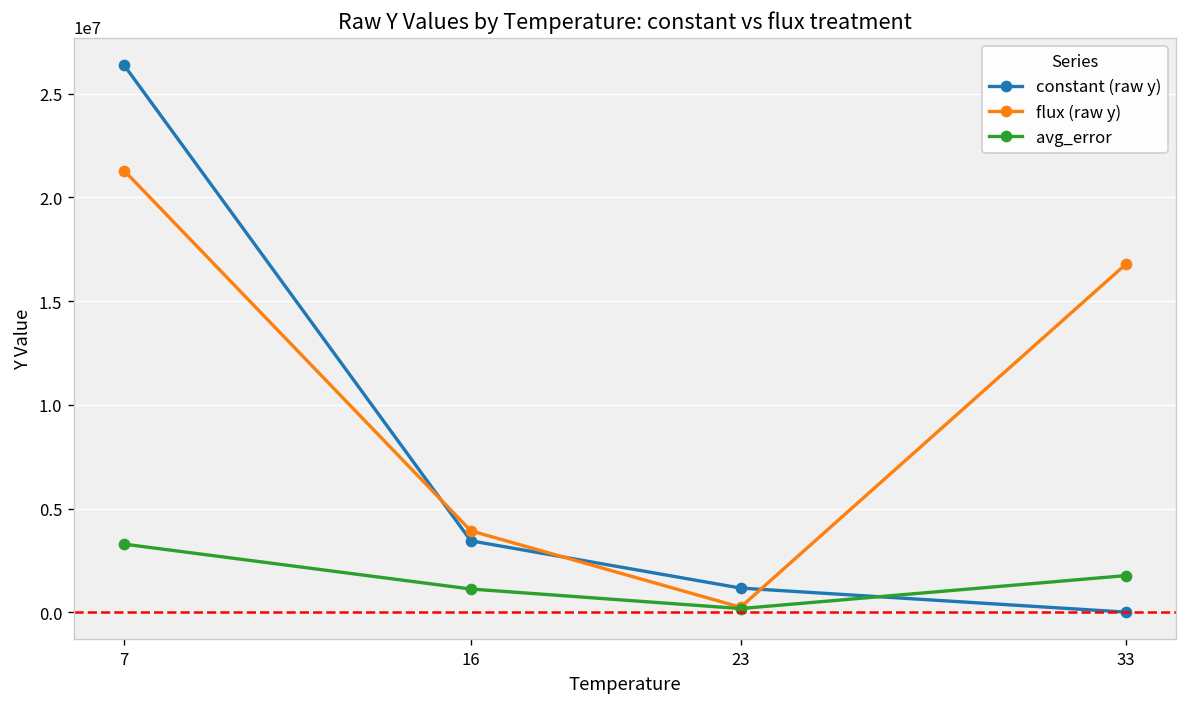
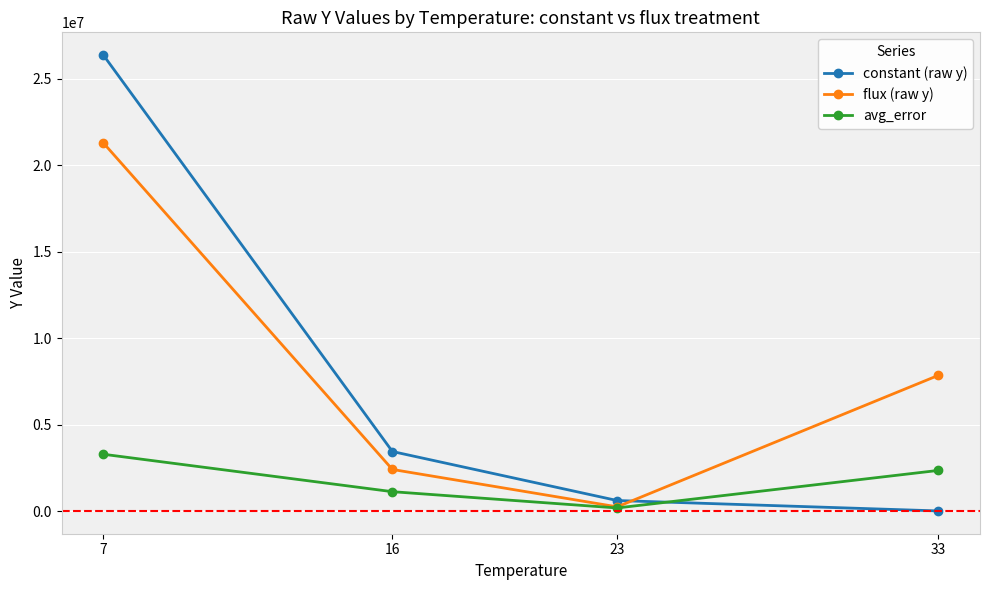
flux (raw y), 16: 3900000 -> 2400000
constant (raw y), 23: 1200000 -> 600000
flux (raw y), 33: 16800000 -> 7800000
avg_error, 33: 1800000 -> 2400000
